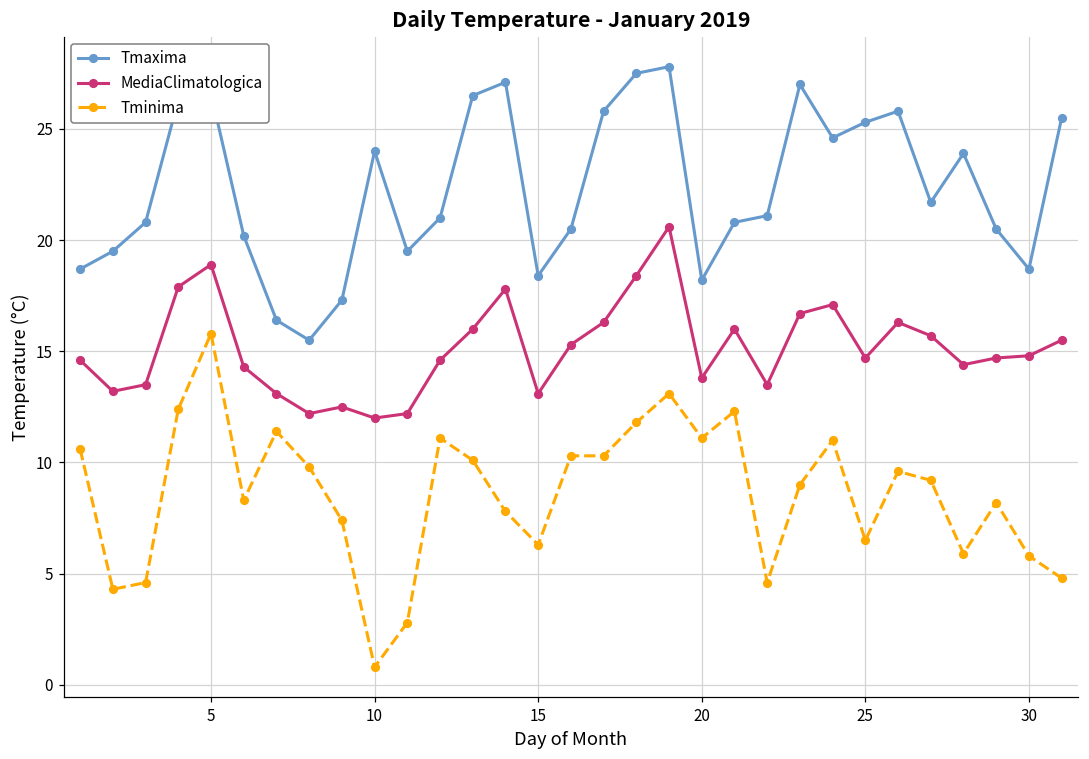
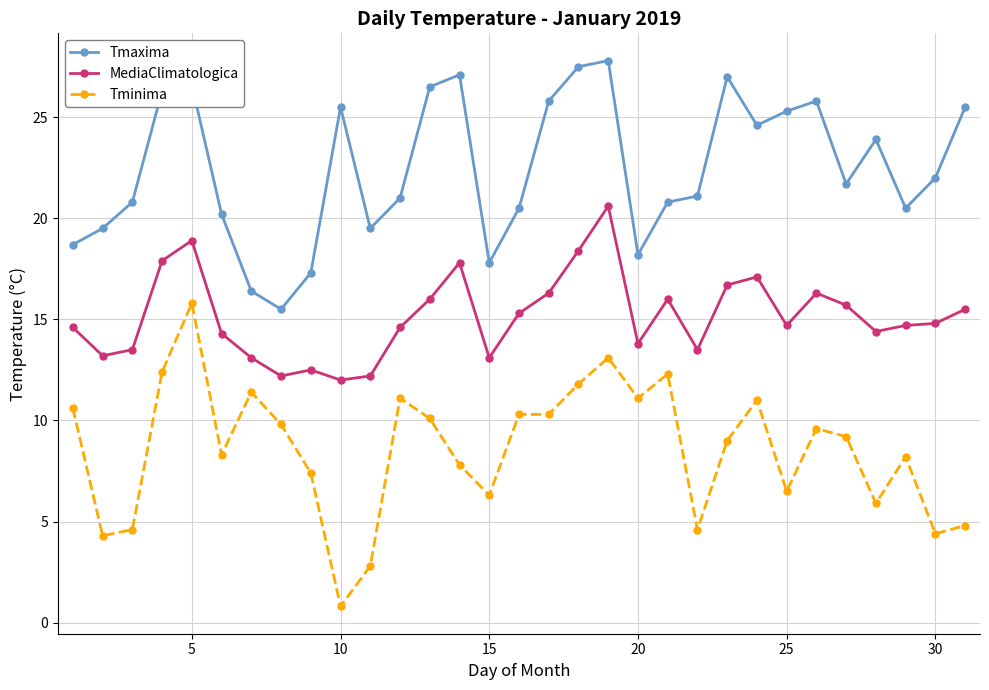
Tmaxima, 10: 24.0 -> 25.5
Tmaxima, 15: 18.4 -> 17.8
Tmaxima, 30: 18.7 -> 22.0
Tminima, 30: 5.8 -> 4.4
